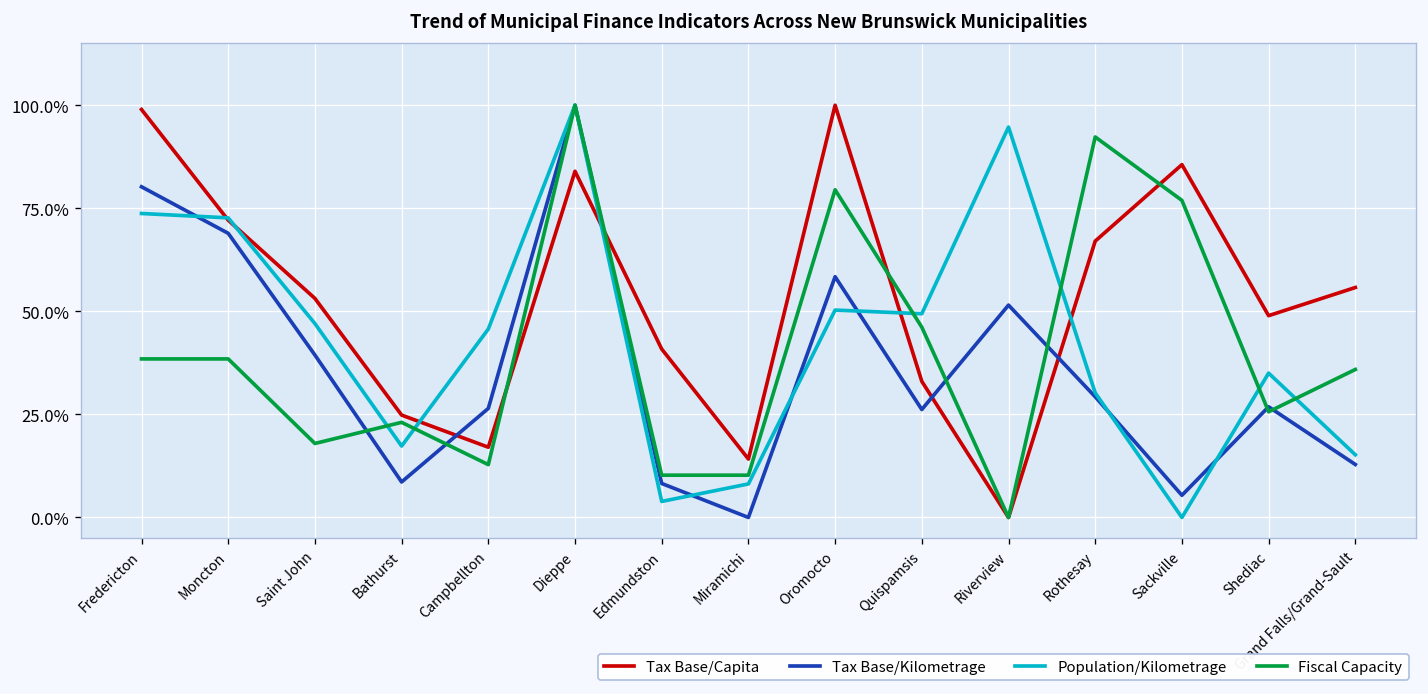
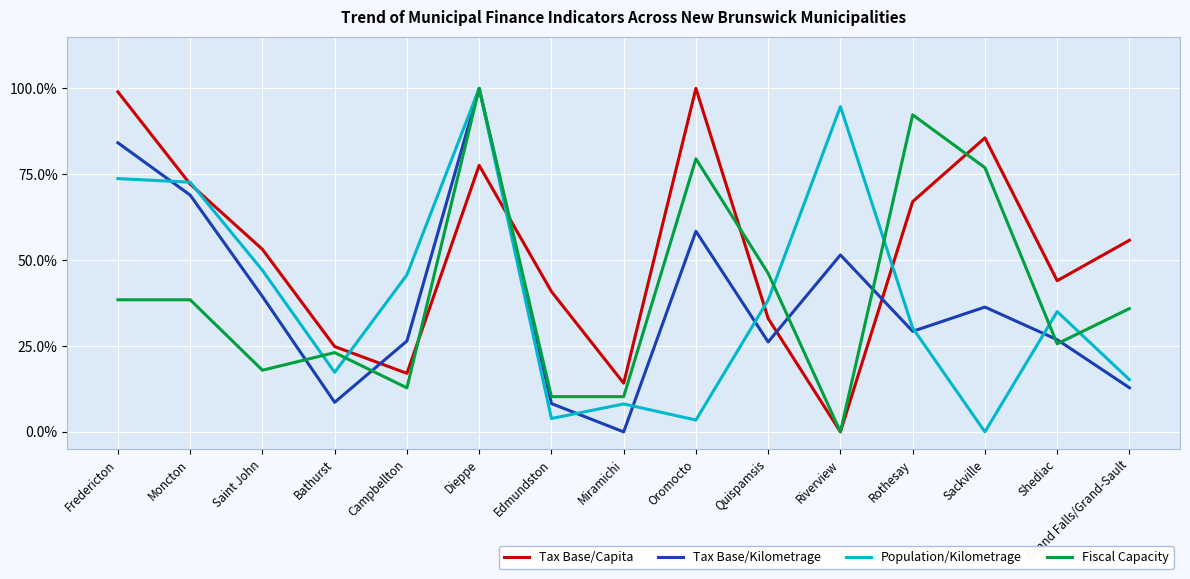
Tax Base/Kilometrage, Fredericton: 80% -> 84%
Tax Base/Capita, Dieppe: 84% -> 78%
Population/Kilometrage, Oromocto: 50% -> 3%
Population/Kilometrage, Quispamsis: 49% -> 38%
Tax Base/Kilometrage, Sackville: 5% -> 36%
Tax Base/Capita, Shediac: 49% -> 44%
